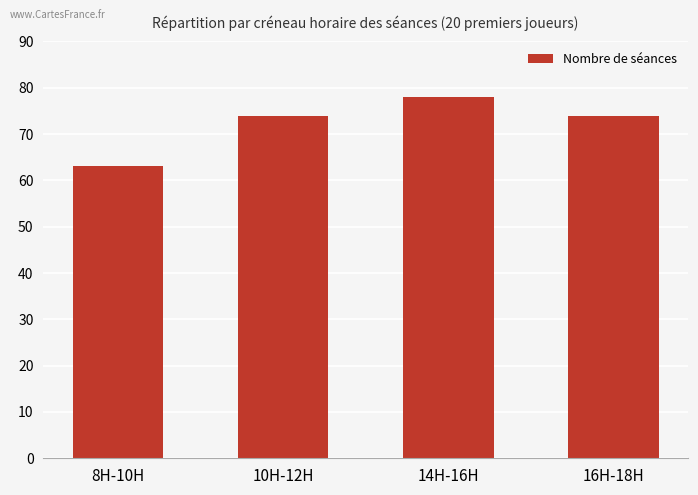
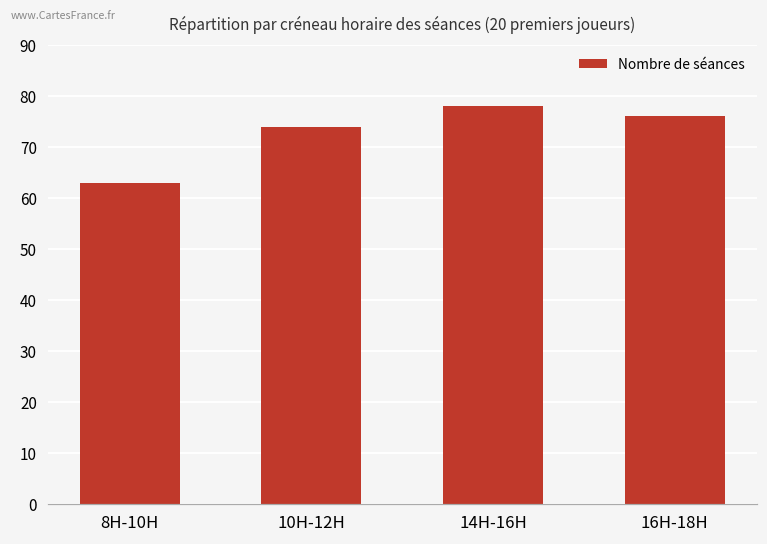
16H-18H: 74 -> 76
